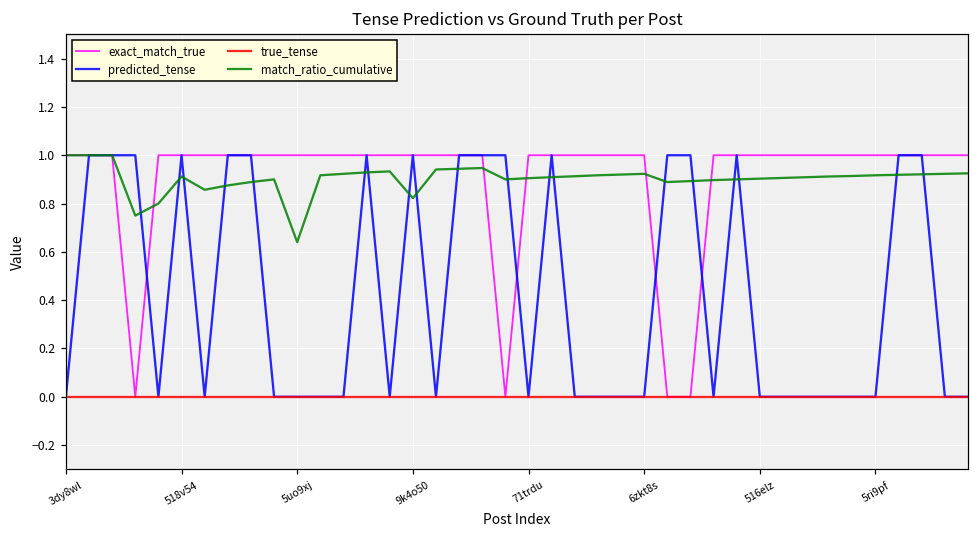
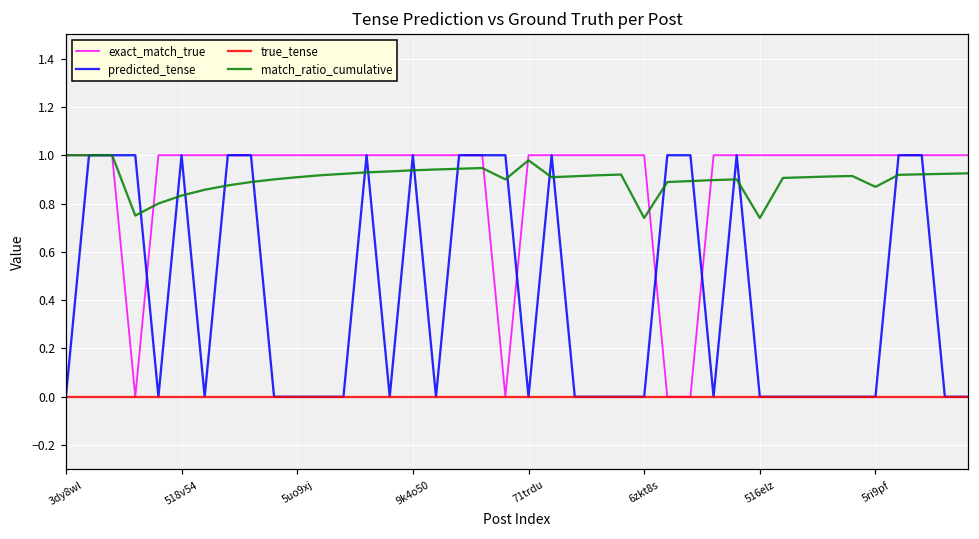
match_ratio_cumulative, 518v54: 0.91 -> 0.83
match_ratio_cumulative, 5uo9xj: 0.64 -> 0.91
match_ratio_cumulative, 9k4o50: 0.82 -> 0.94
match_ratio_cumulative, 71trdu: 0.91 -> 0.98
match_ratio_cumulative, 6zkt8s: 0.92 -> 0.74
match_ratio_cumulative, 516elz: 0.90 -> 0.74
match_ratio_cumulative, 5ri9pf: 0.92 -> 0.87
